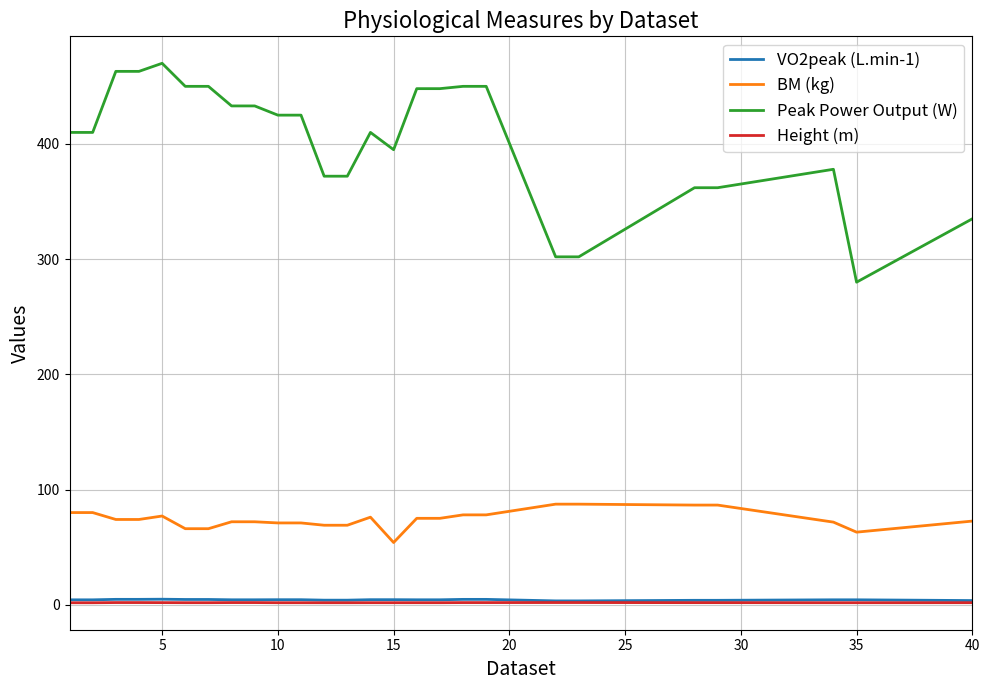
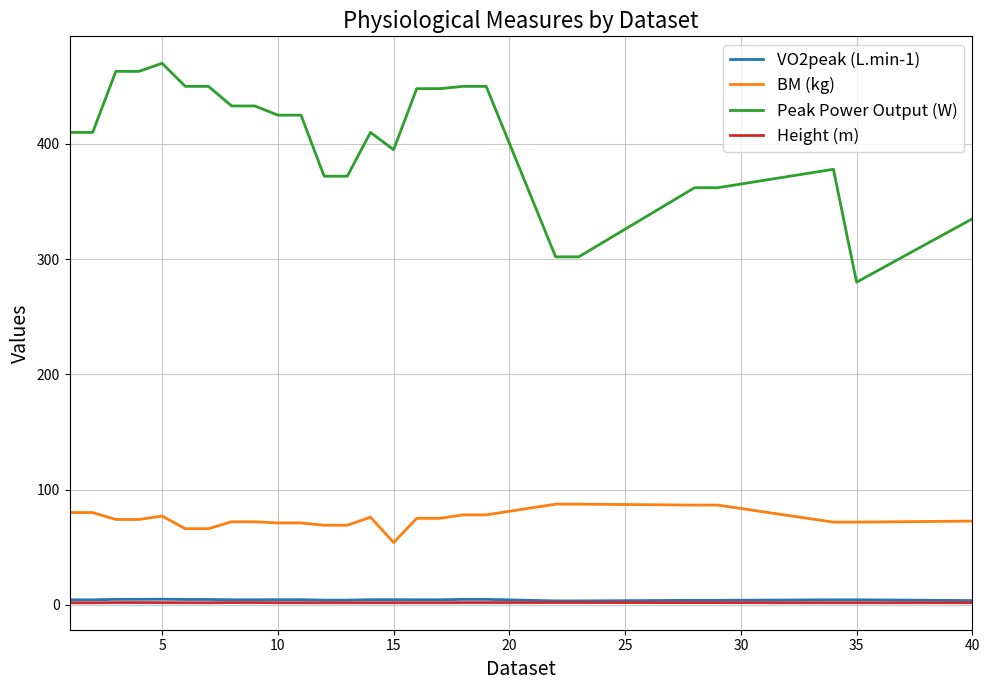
BM (kg), 35: 63 -> 72
